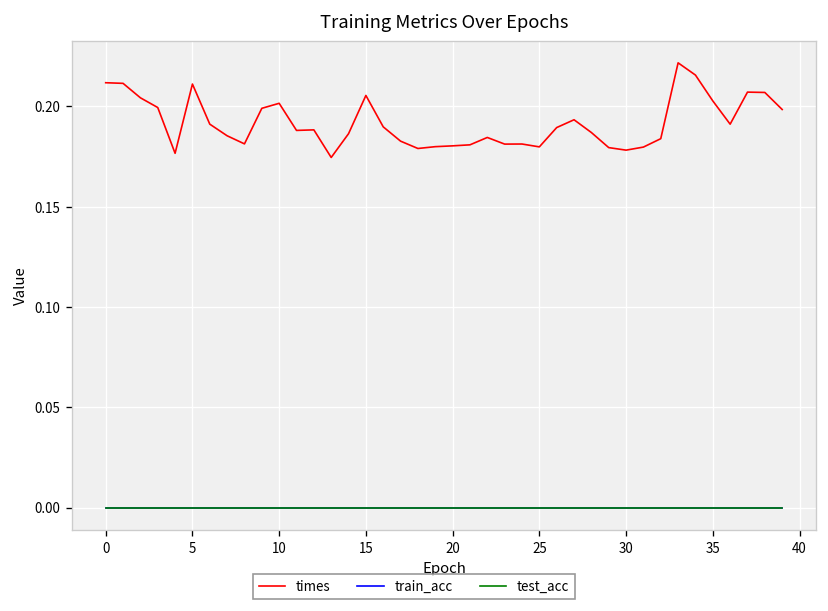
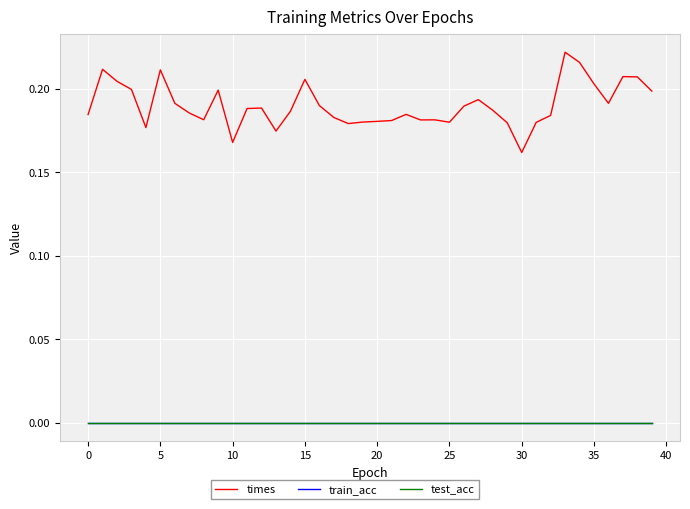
times, 0: 0.212 -> 0.184
times, 10: 0.202 -> 0.168
times, 30: 0.178 -> 0.162
